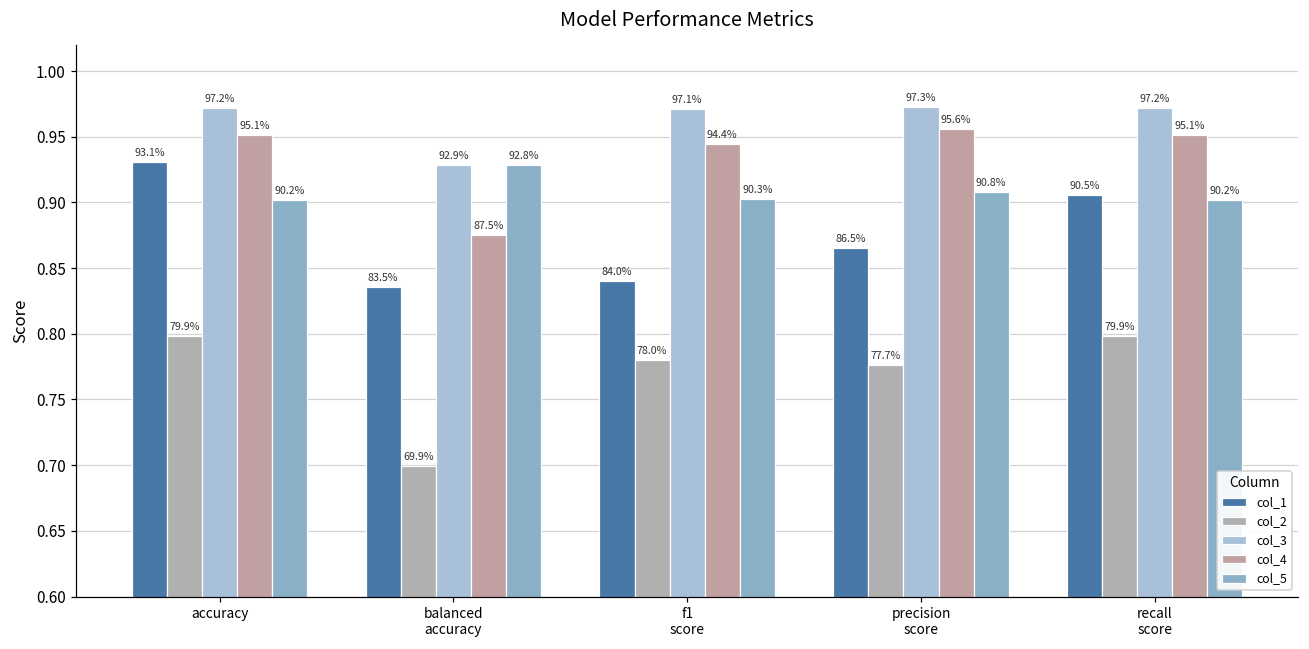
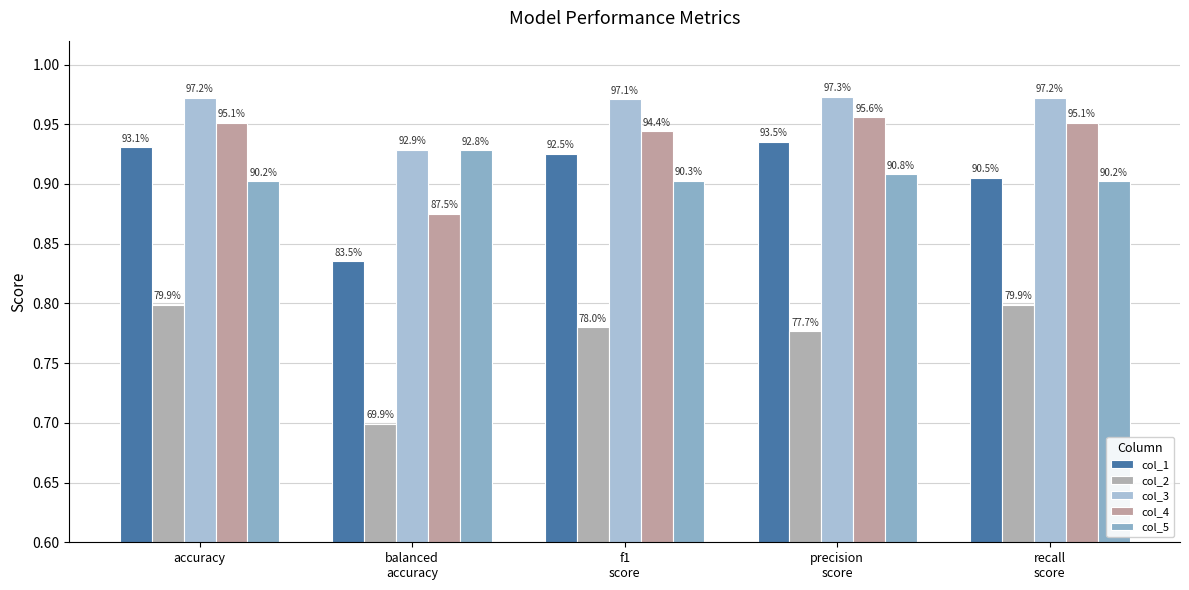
col_1, f1 score: 84.0% -> 92.5%
col_1, precision score: 86.5% -> 93.5%
